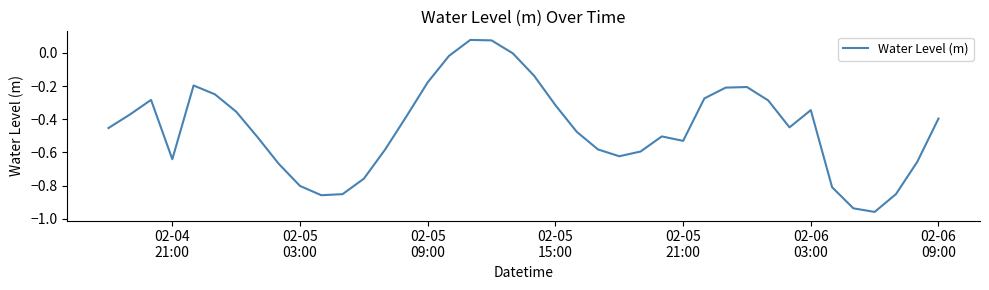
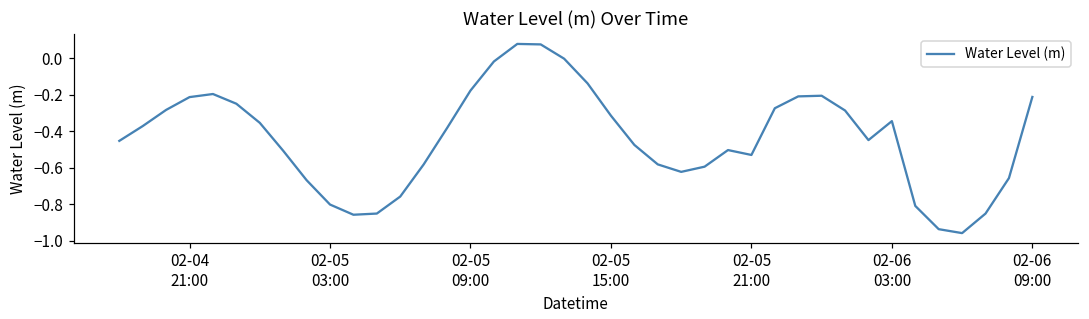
02-04 21:00: -0.64 -> -0.21
02-06 09:00: -0.40 -> -0.21
